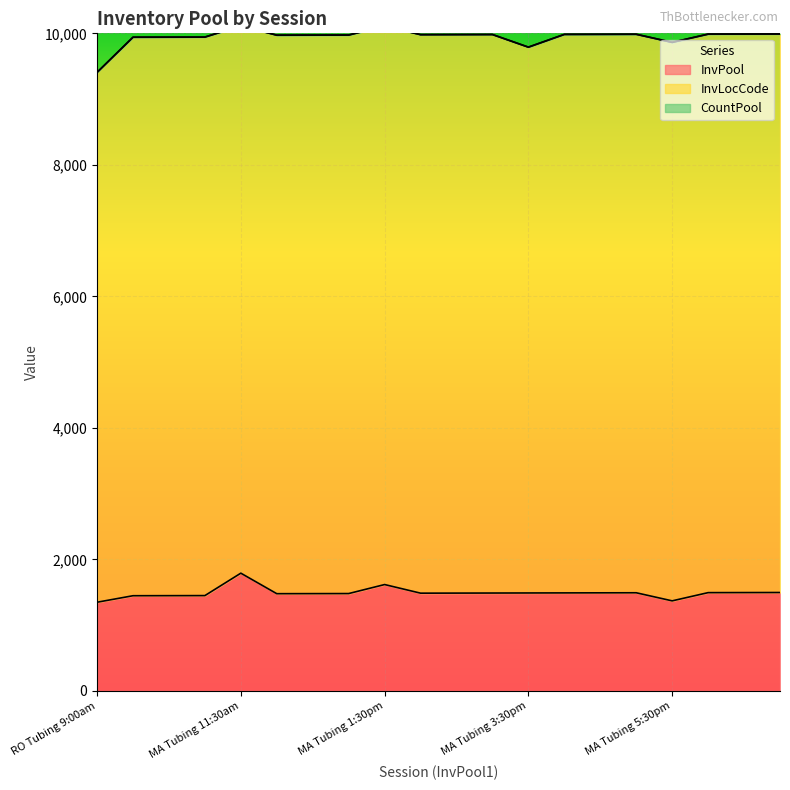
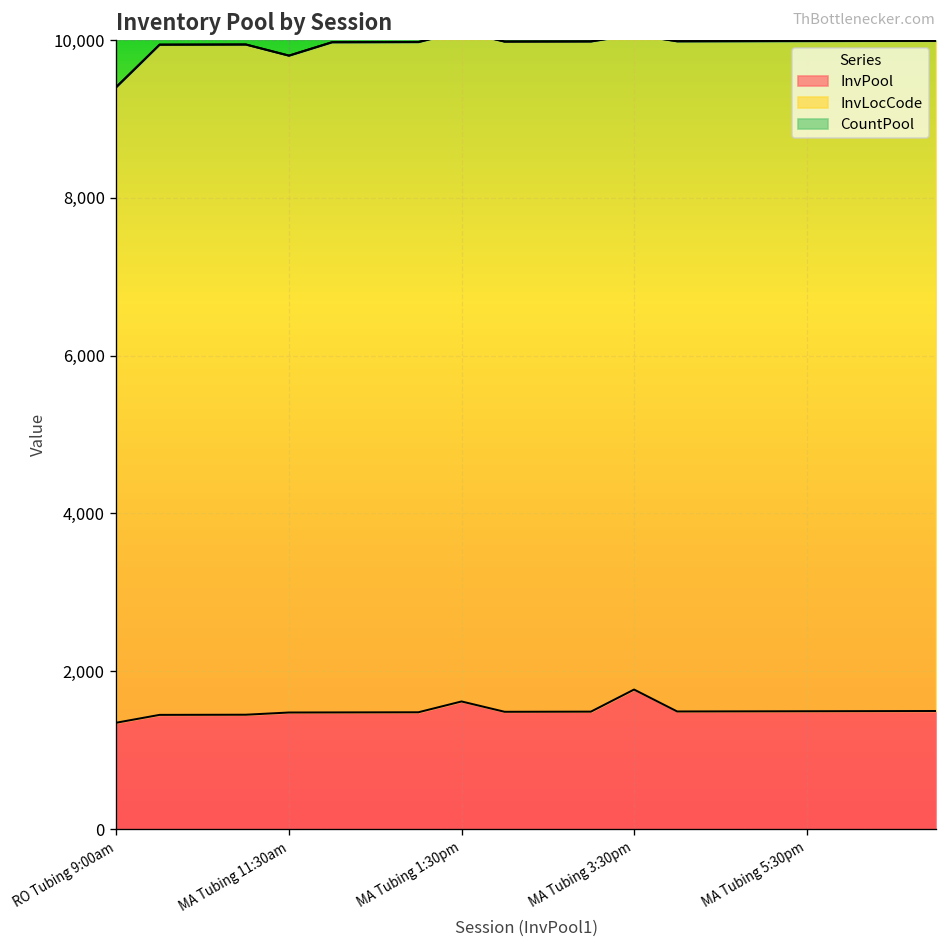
InvPool, MA Tubing 11:30am: 1,800 -> 1,500
InvPool, MA Tubing 3:30pm: 1,500 -> 1,800
InvPool, MA Tubing 5:30pm: 1,400 -> 1,500
